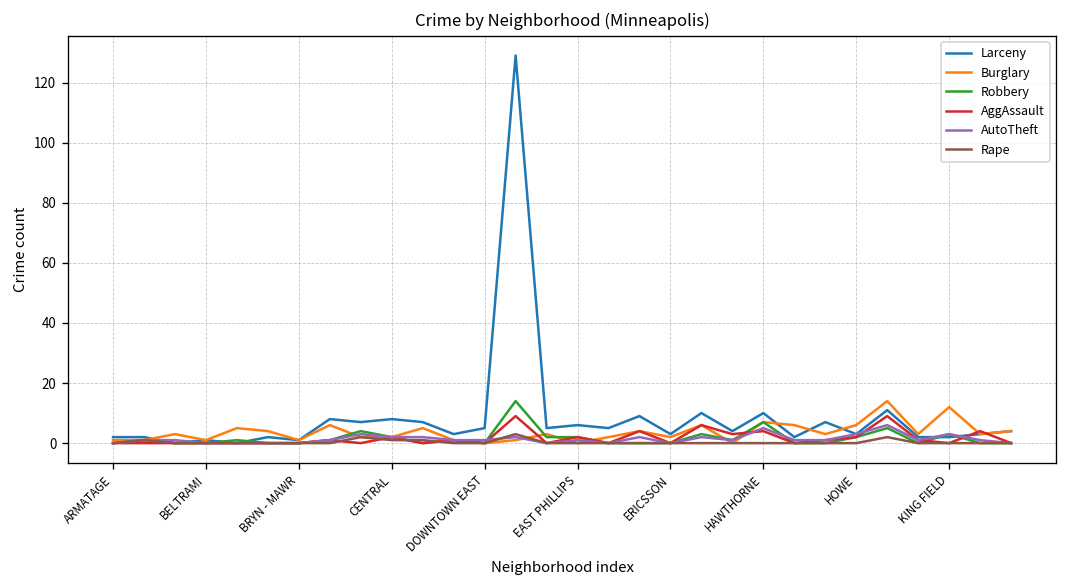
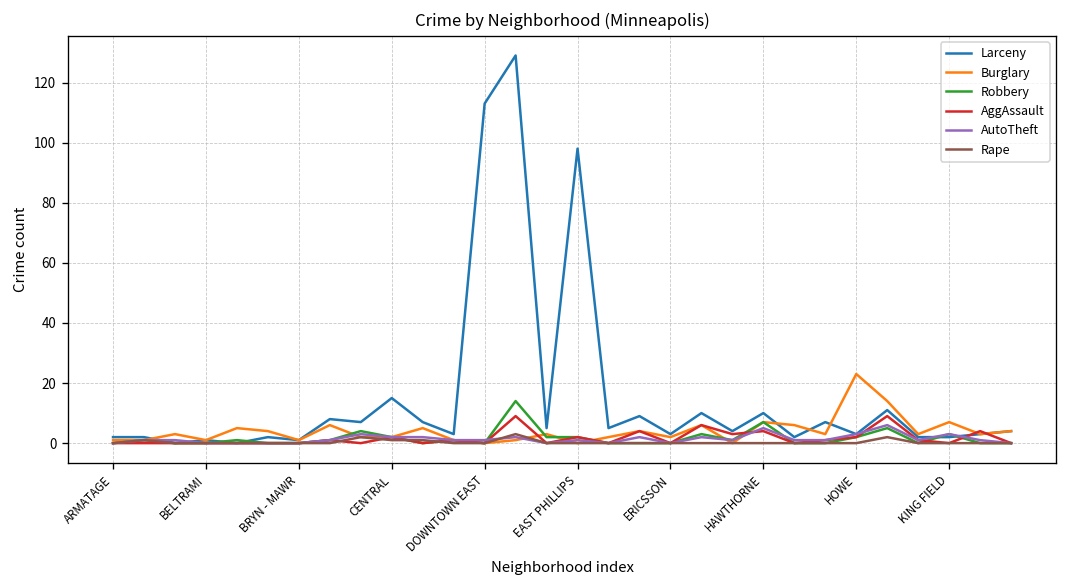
Larceny, CENTRAL: 8 -> 15
Larceny, DOWNTOWN EAST: 5 -> 113
Larceny, EAST PHILLIPS: 6 -> 98
Burglary, HOWE: 6 -> 23
Burglary, KING FIELD: 12 -> 7
